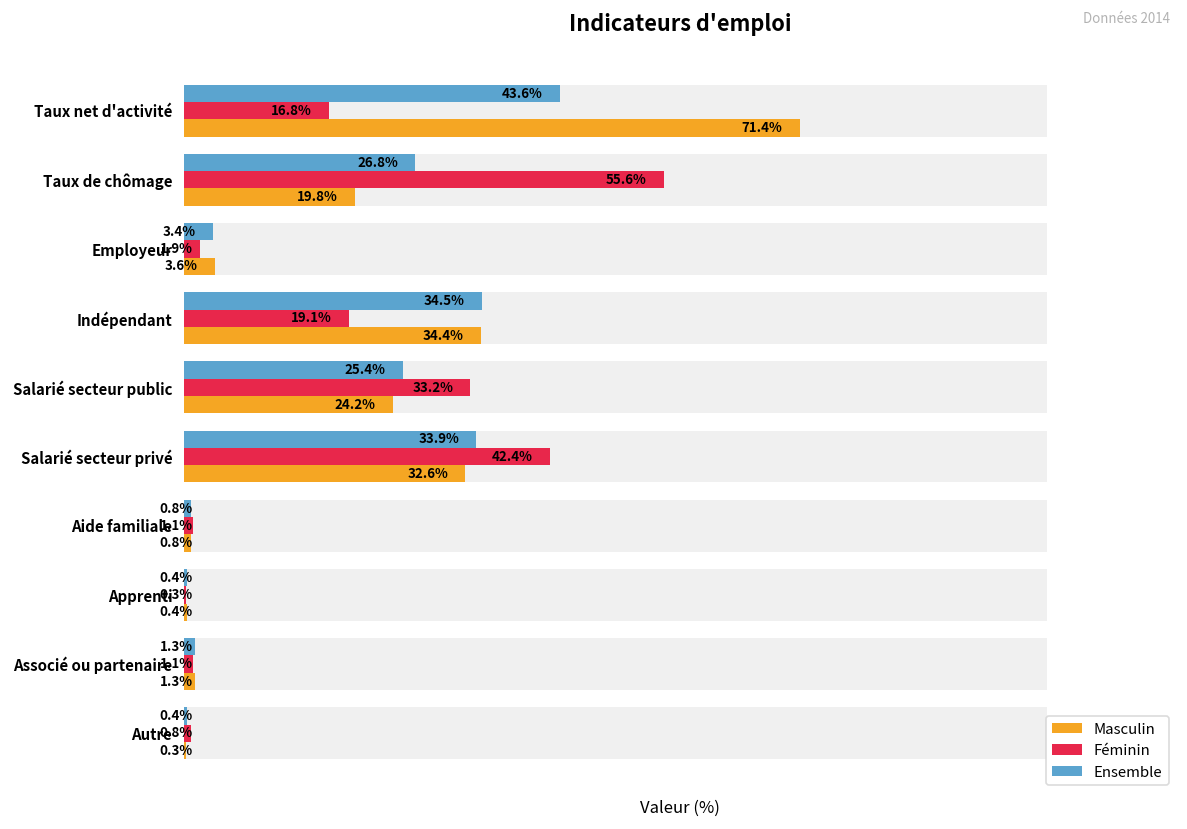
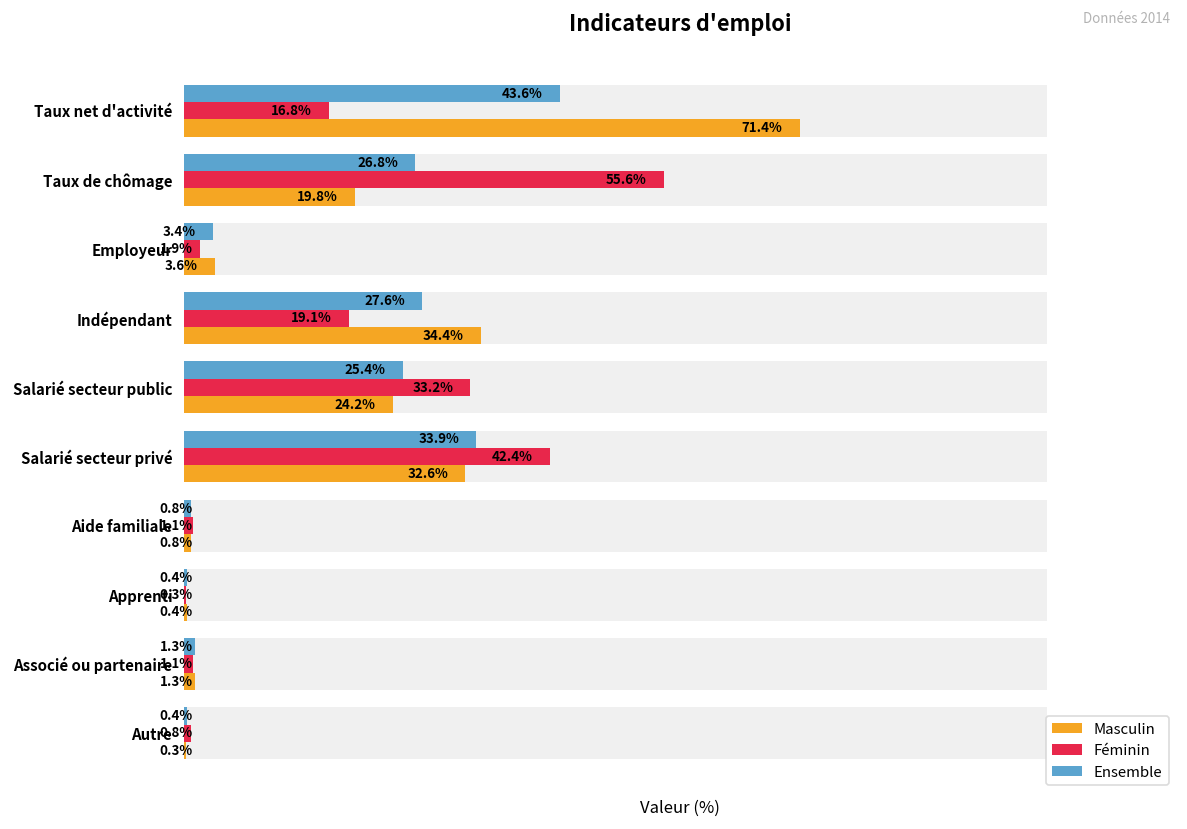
Ensemble, Indépendant: 34.5% -> 27.6%
